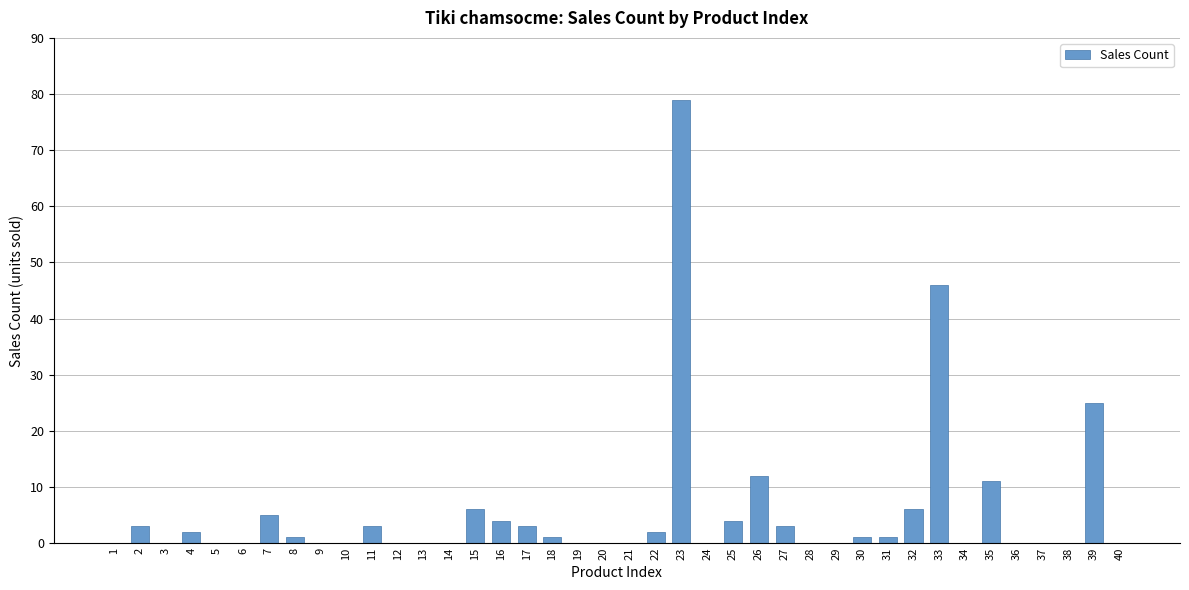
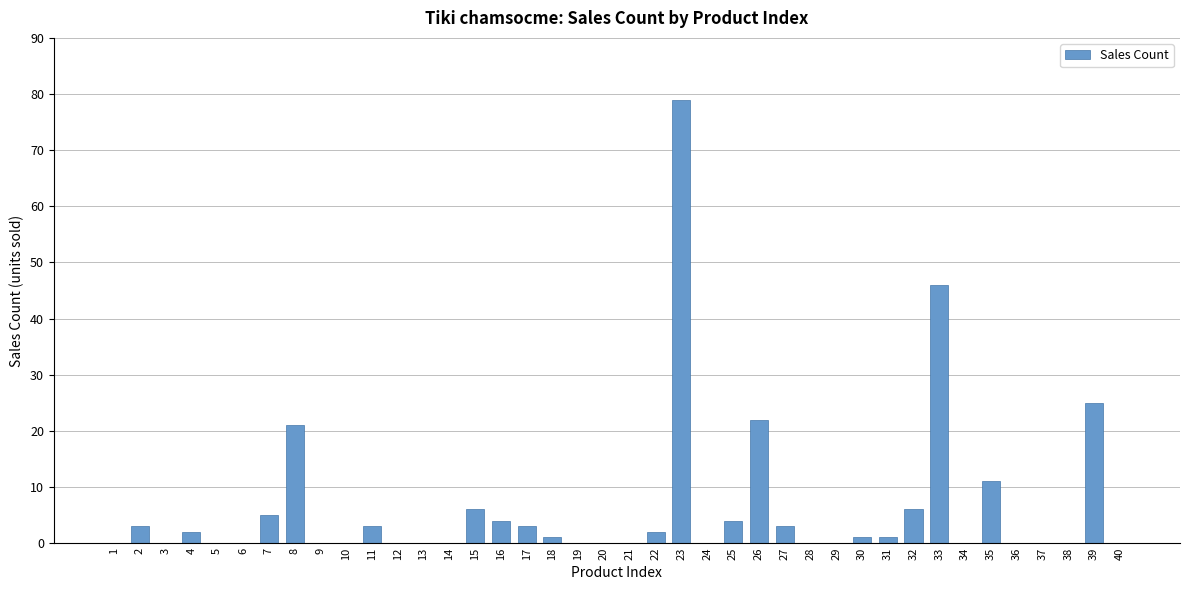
8: 1 -> 21
26: 12 -> 22
